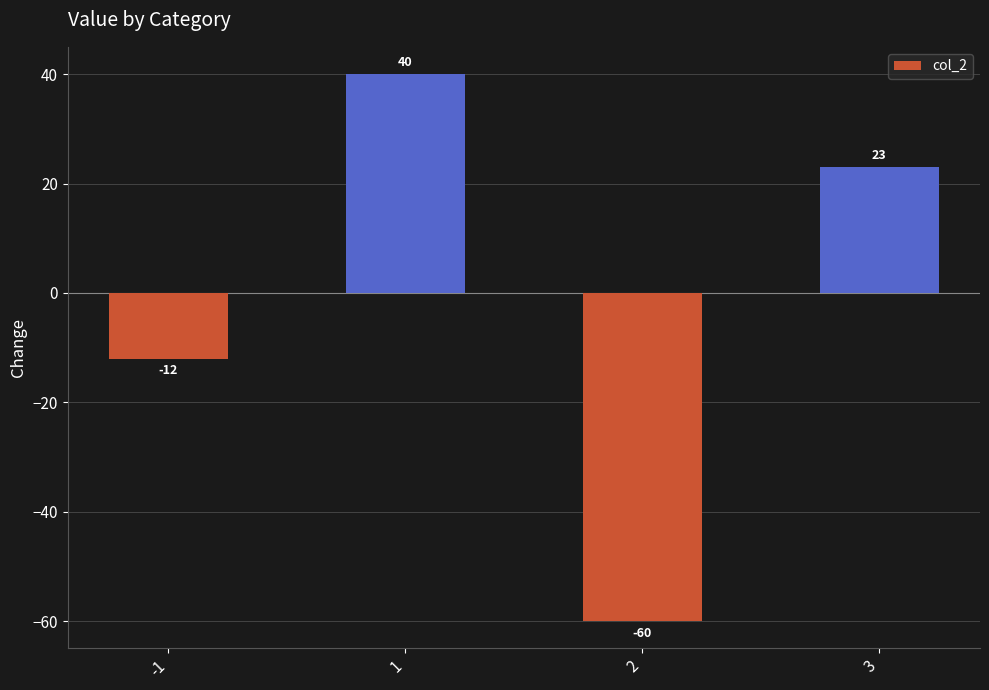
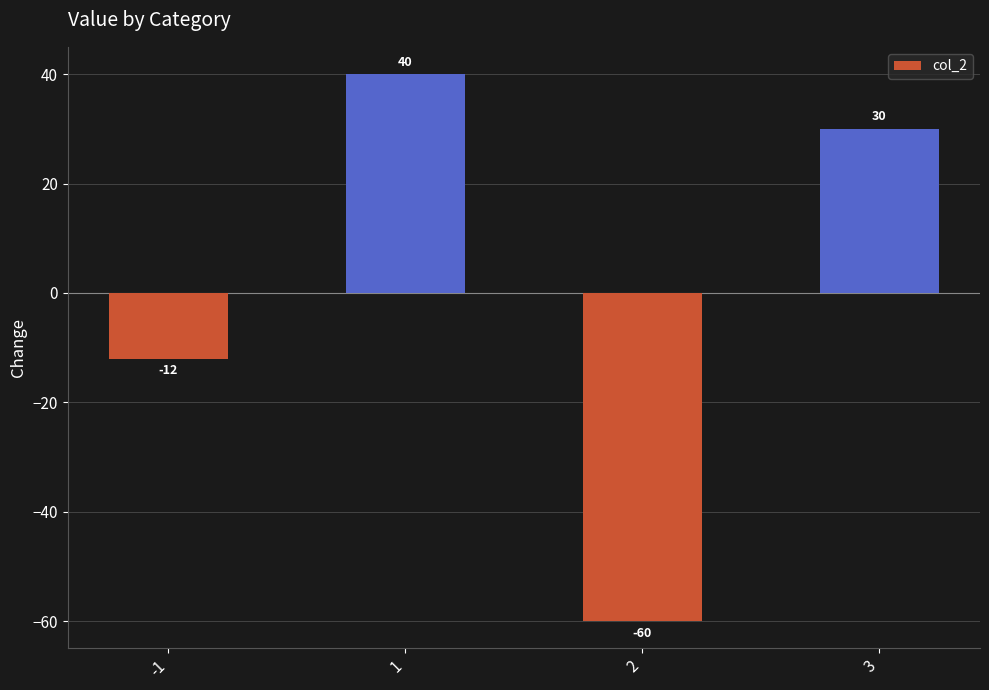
3: 23 -> 30
